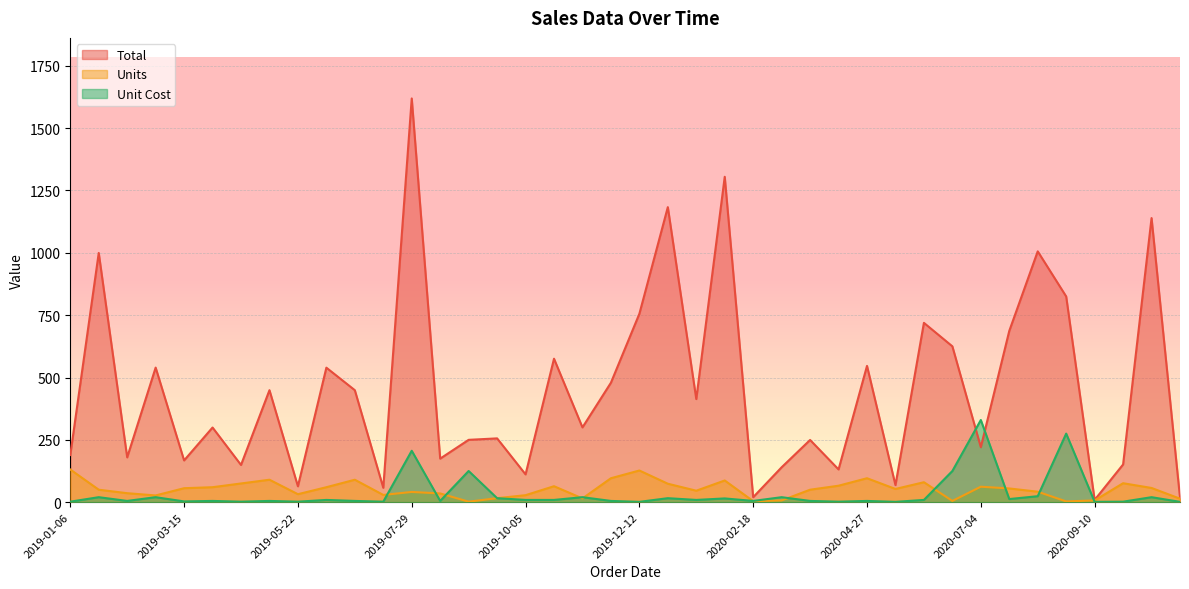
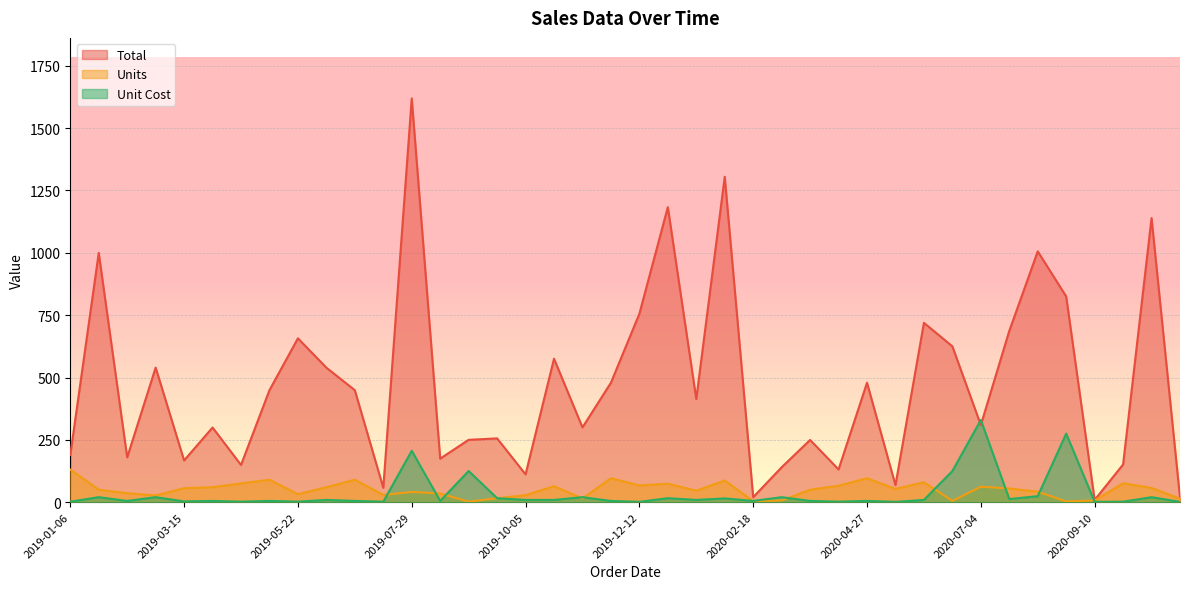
Total, 2019-05-22: 60 -> 660
Units, 2019-12-12: 130 -> 70
Total, 2020-04-27: 550 -> 480
Total, 2020-07-04: 220 -> 310
